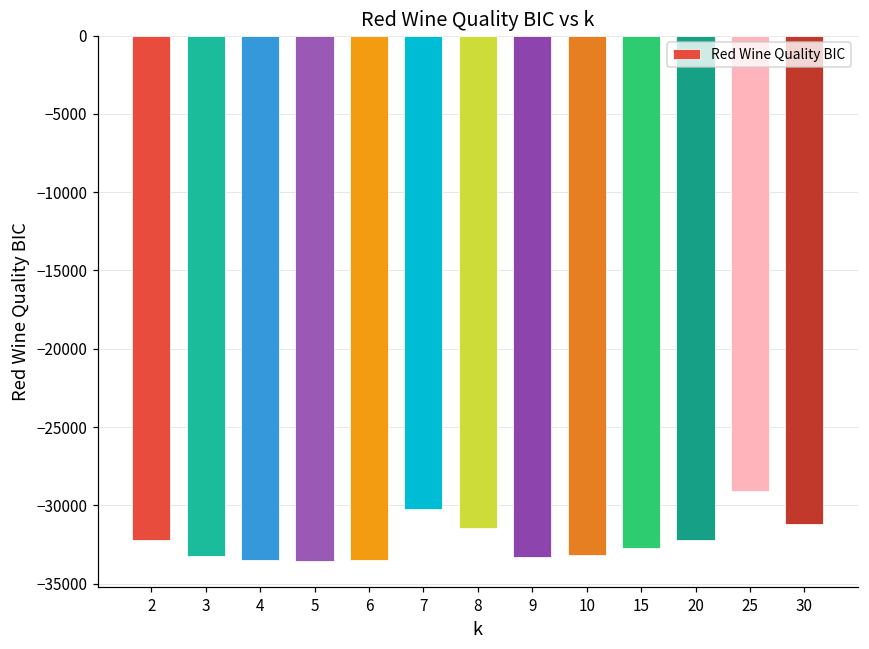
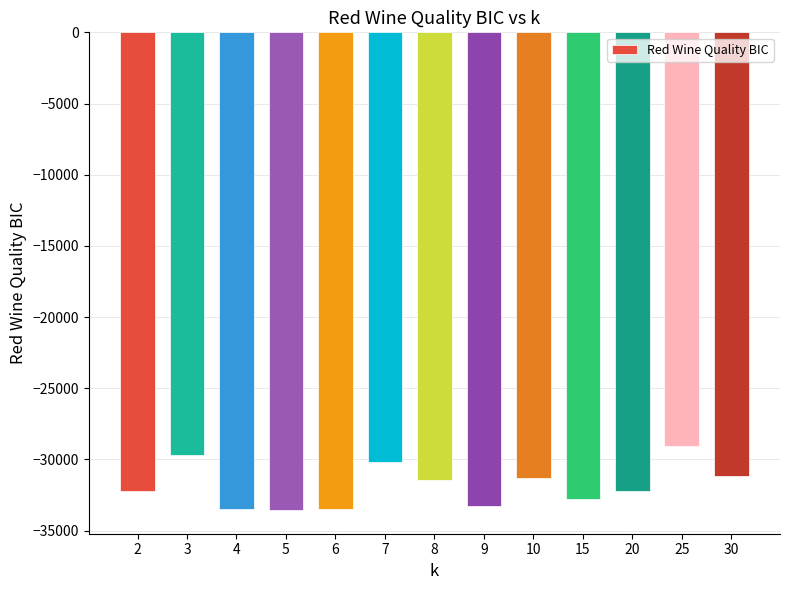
3: -33200 -> -29700
10: -33200 -> -31300
